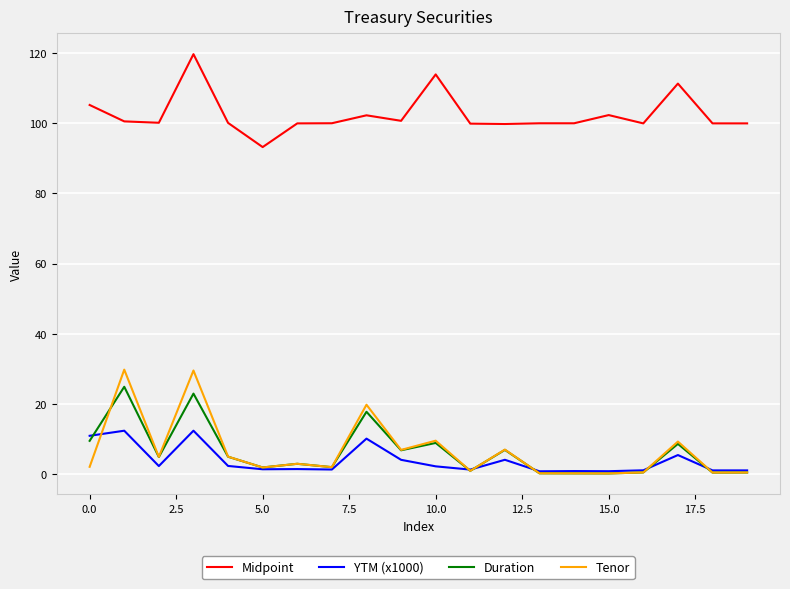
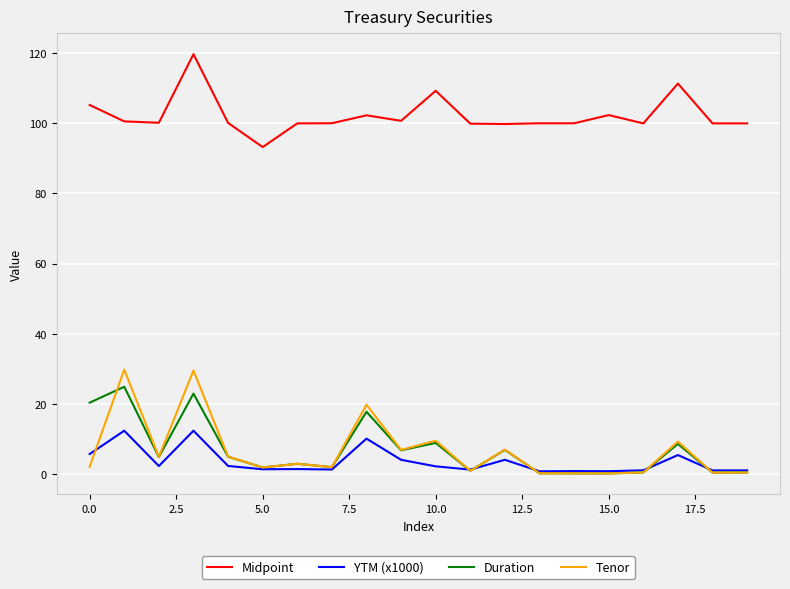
YTM (x1000), 0.0: 11 -> 6
Duration, 0.0: 9 -> 20
Midpoint, 10.0: 114 -> 109
